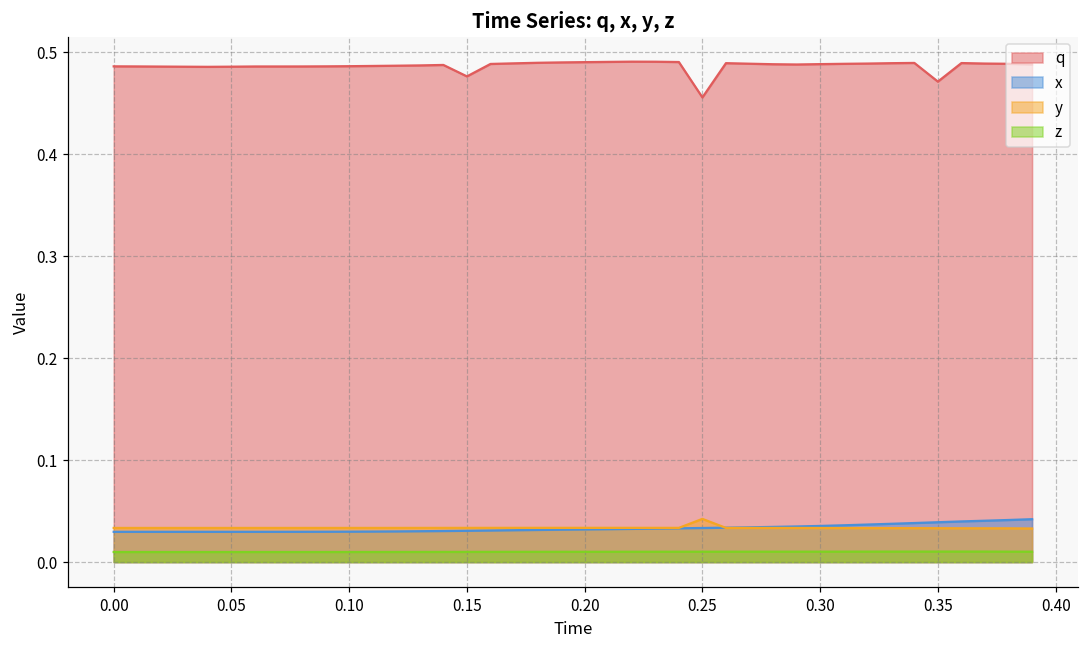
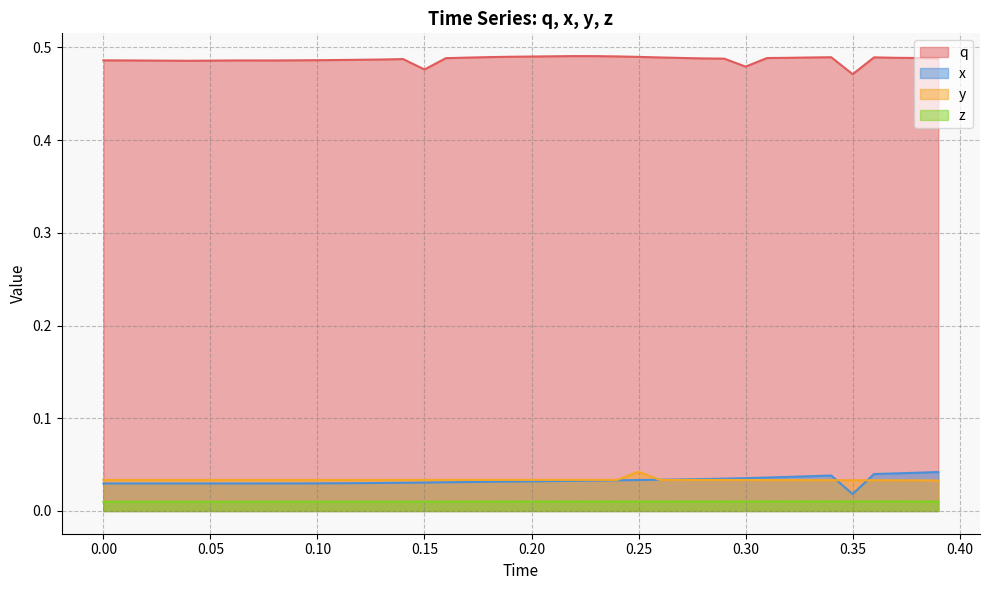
q, 0.25: 0.46 -> 0.49
q, 0.30: 0.49 -> 0.48
x, 0.35: 0.04 -> 0.02
